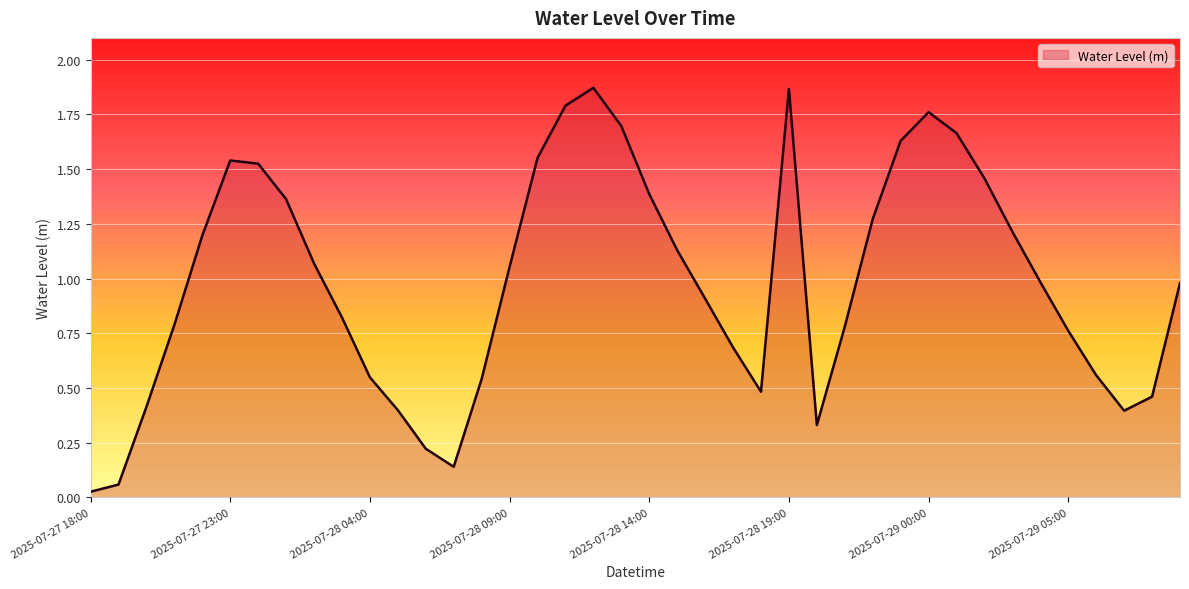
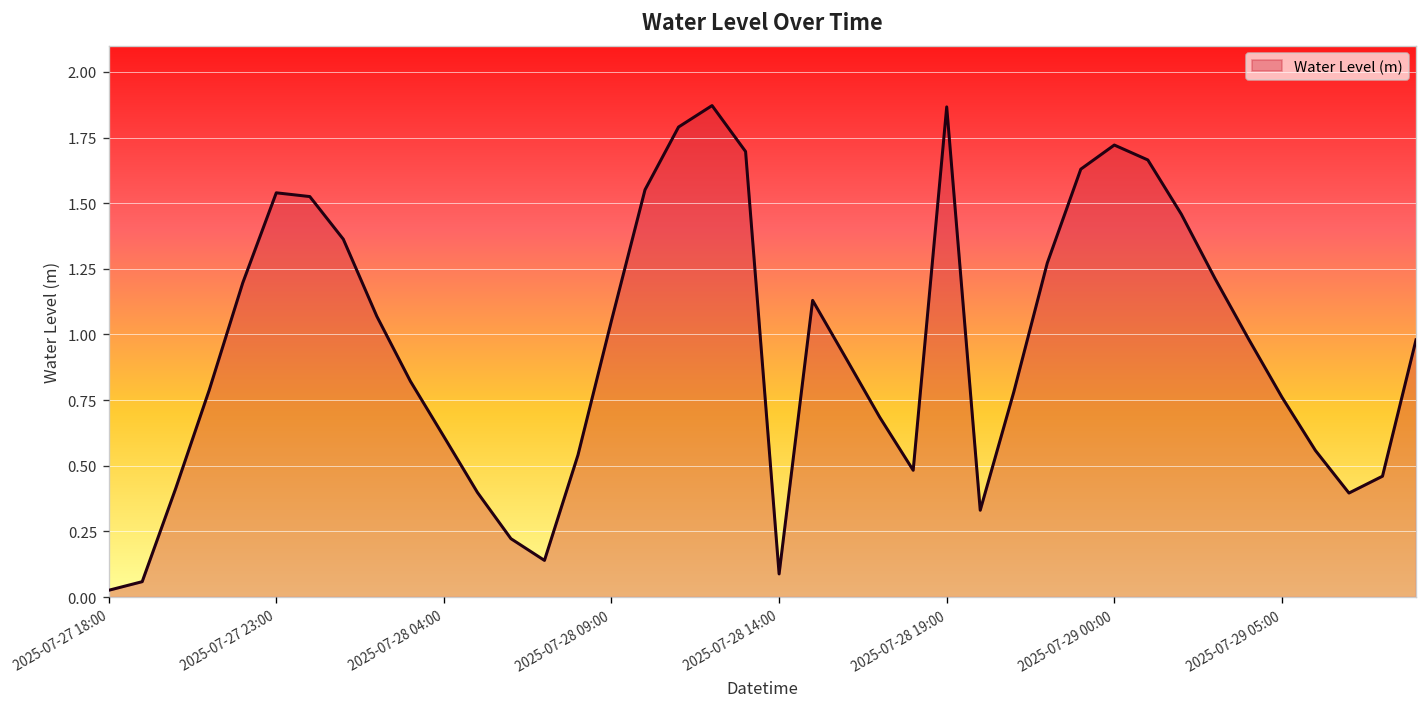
2025-07-28 04:00: 0.55 -> 0.61
2025-07-28 14:00: 1.39 -> 0.09
2025-07-29 00:00: 1.76 -> 1.72
